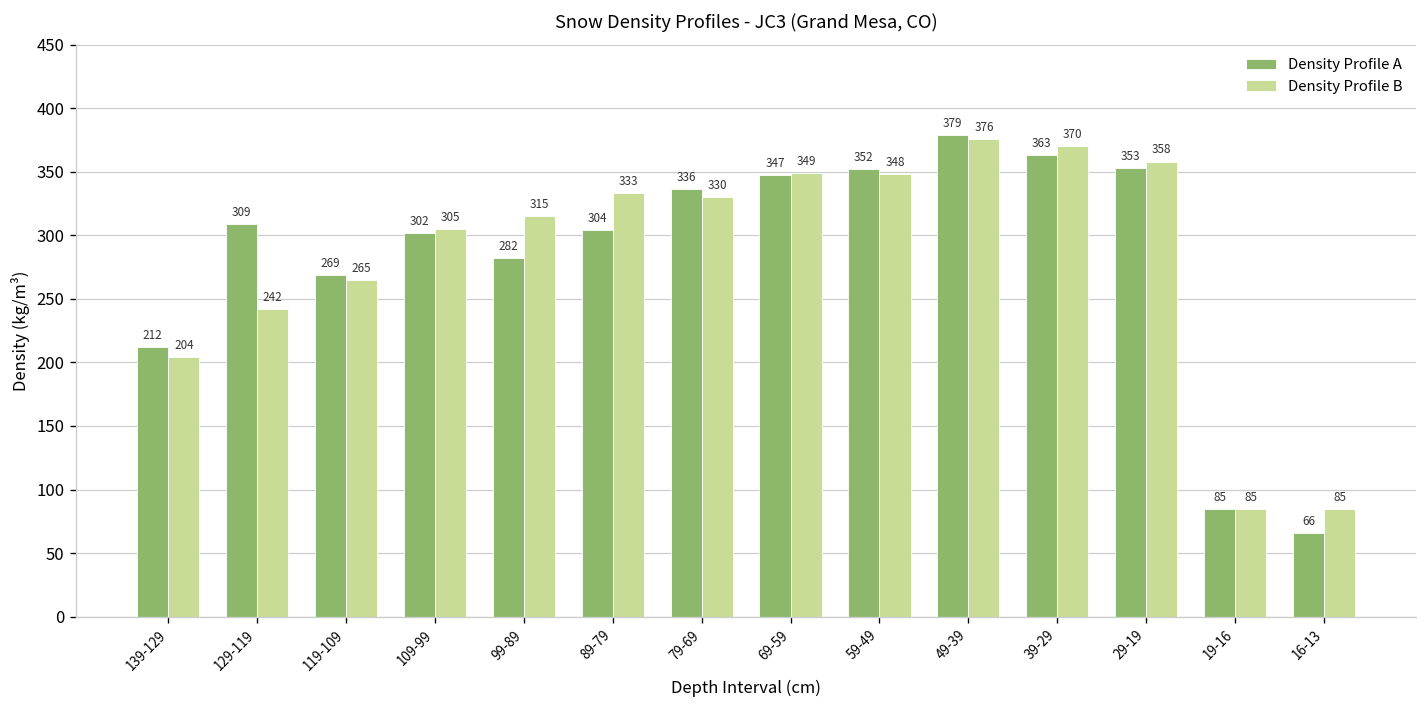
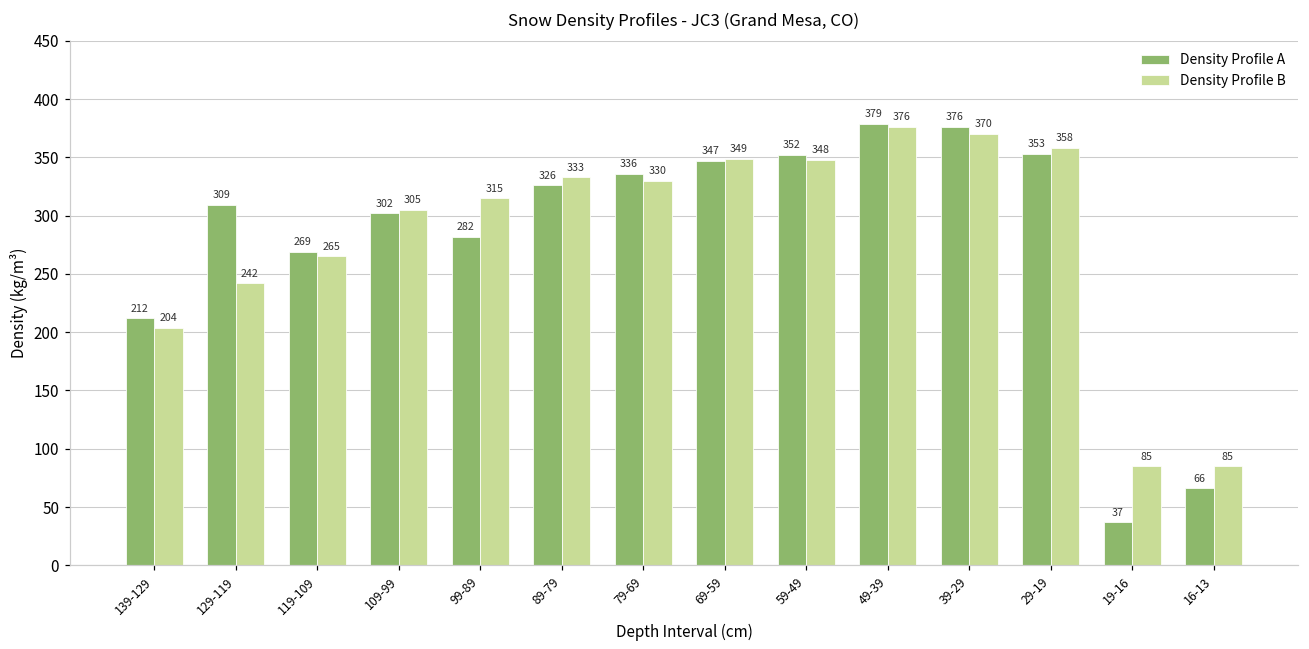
Density Profile A, 89-79: 304 -> 326
Density Profile A, 39-29: 363 -> 376
Density Profile A, 19-16: 85 -> 37
